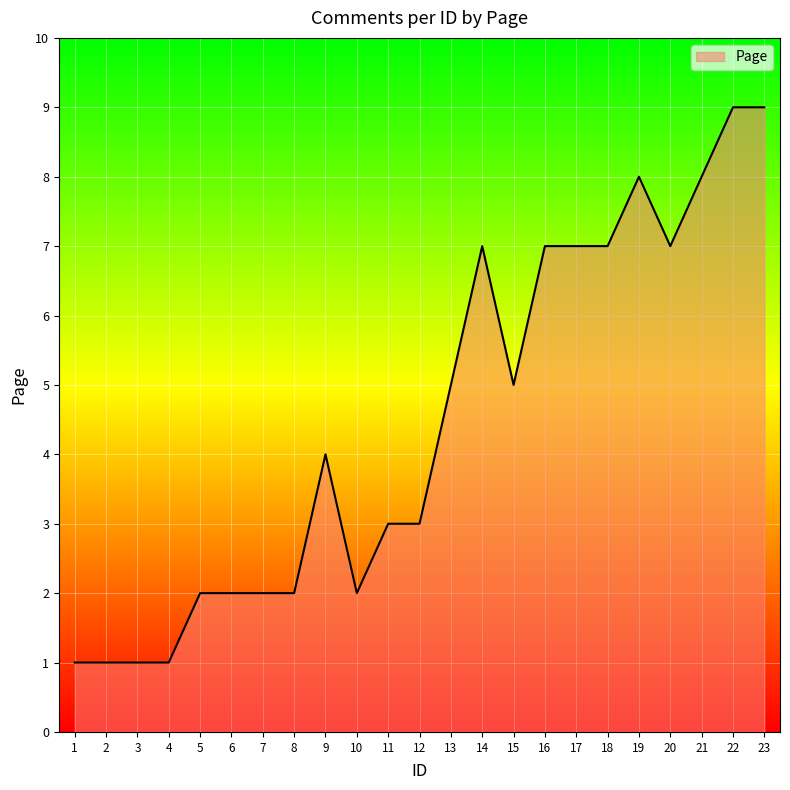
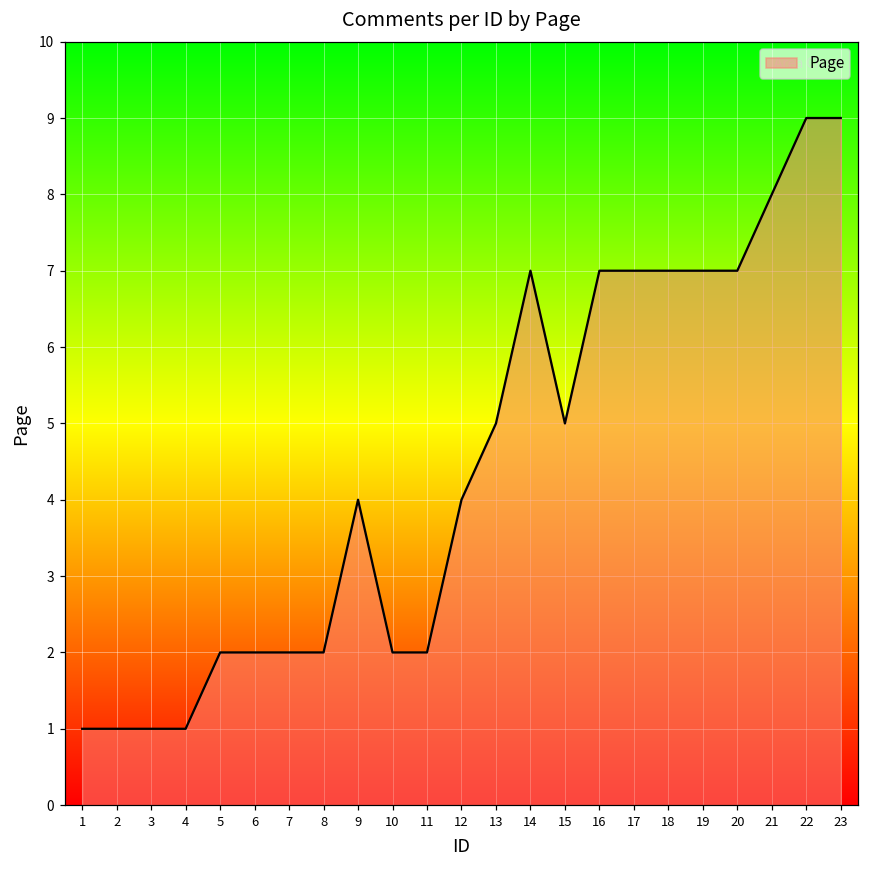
11: 3 -> 2
12: 3 -> 4
19: 8 -> 7
